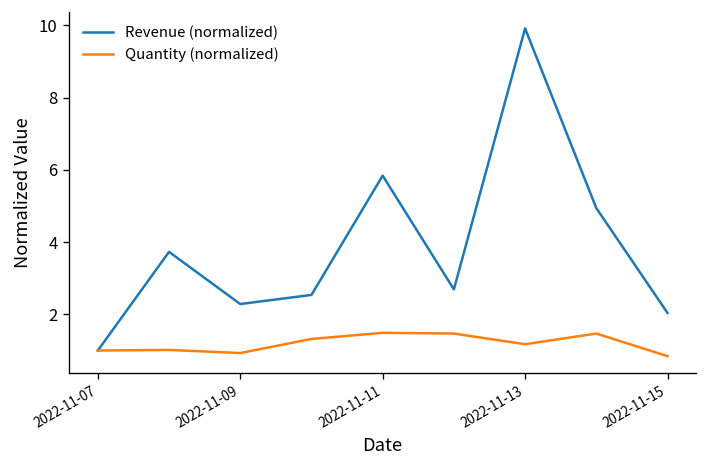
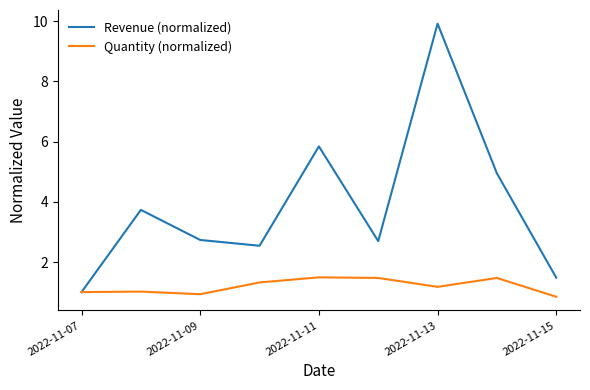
Revenue (normalized), 2022-11-09: 2.3 -> 2.7
Revenue (normalized), 2022-11-15: 2.0 -> 1.5
